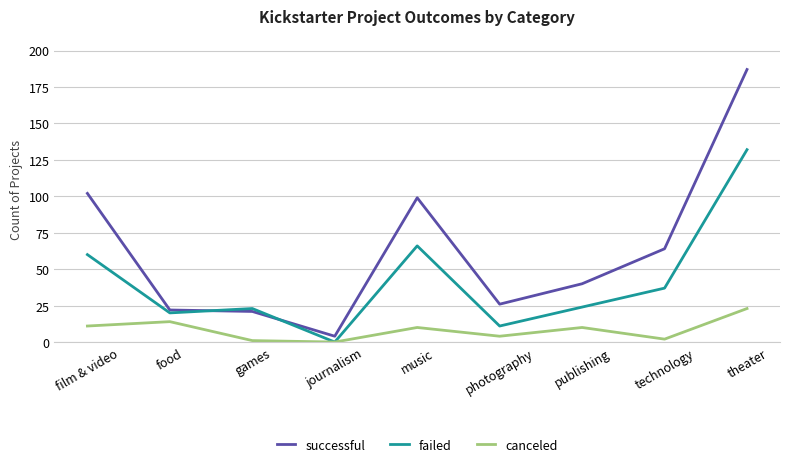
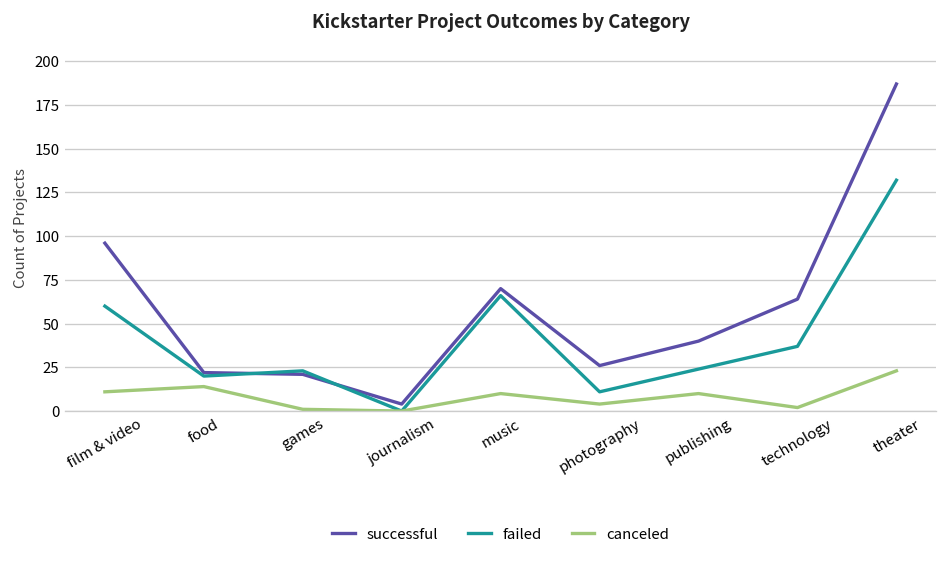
successful, film & video: 102 -> 96
successful, music: 99 -> 70
